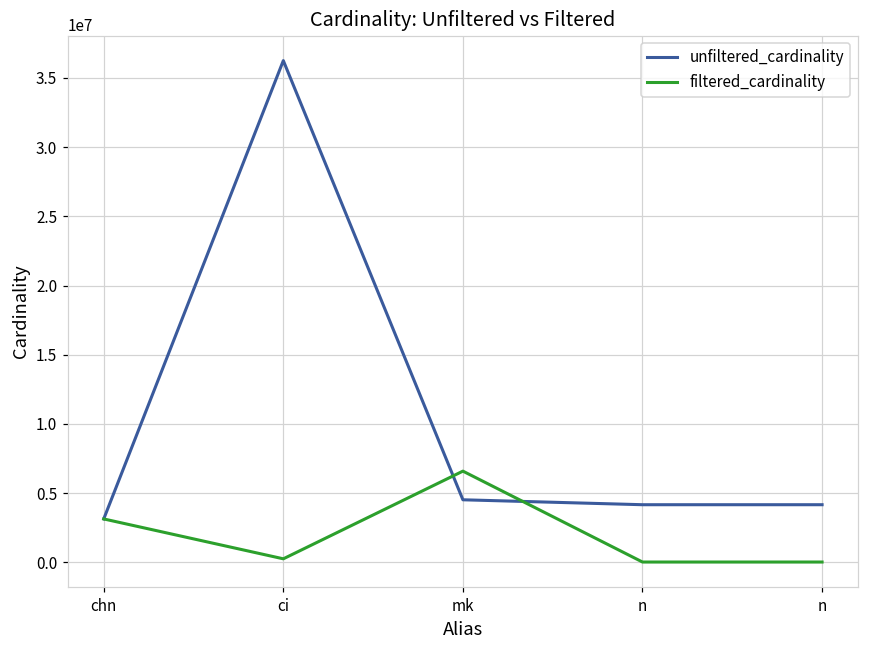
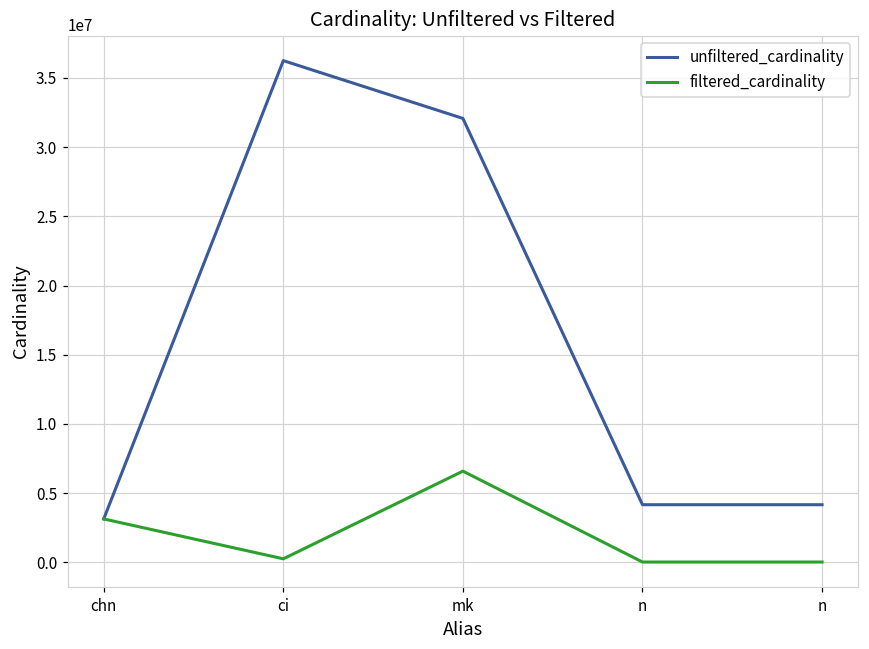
unfiltered_cardinality, mk: 4500000 -> 32100000
